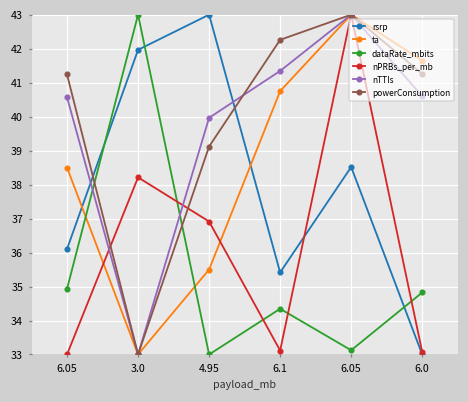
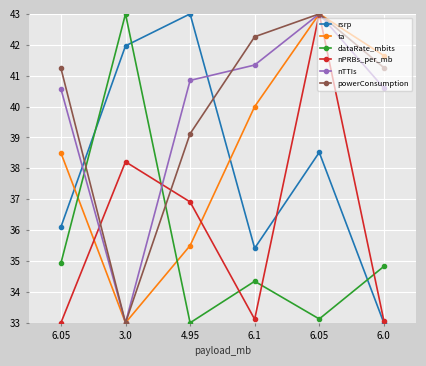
nTTIs, 4.95: 40.0 -> 40.8
ta, 6.1: 40.8 -> 40.0
